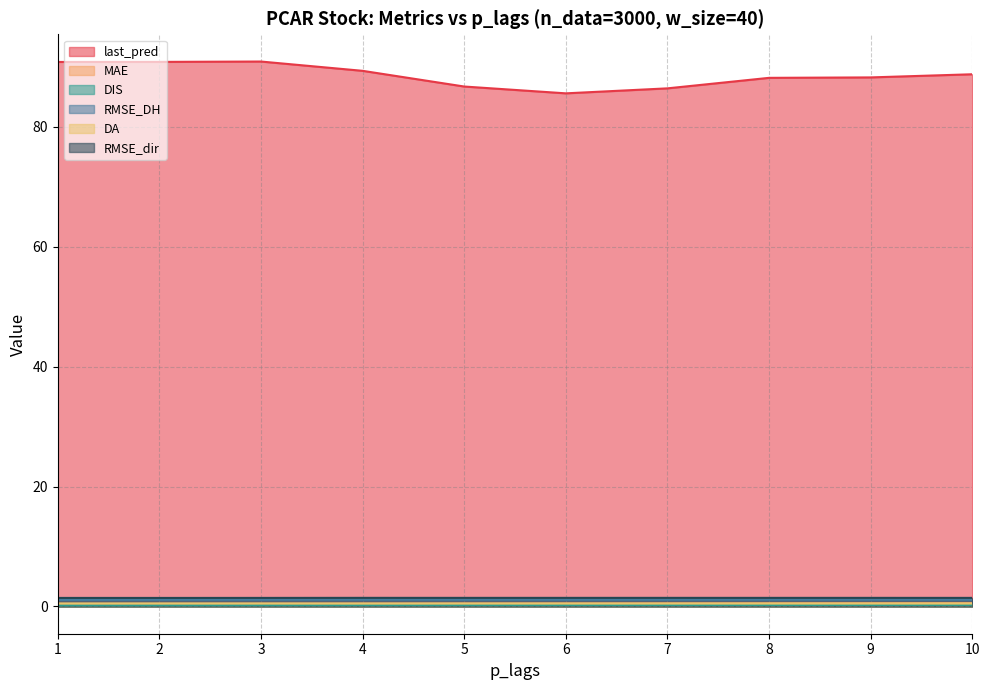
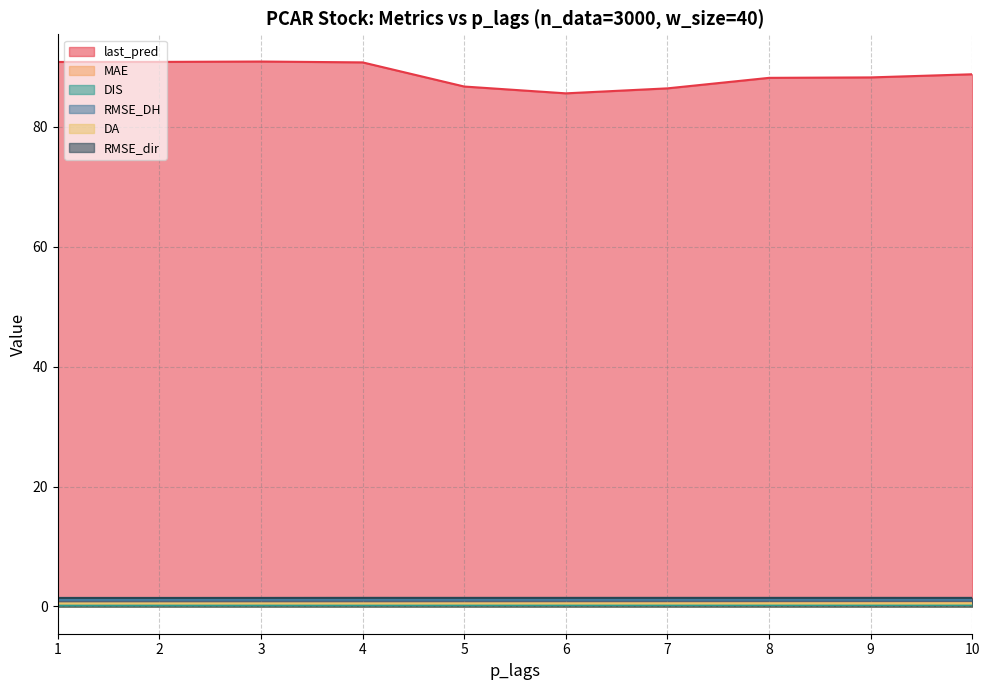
last_pred, 4: 89 -> 91
